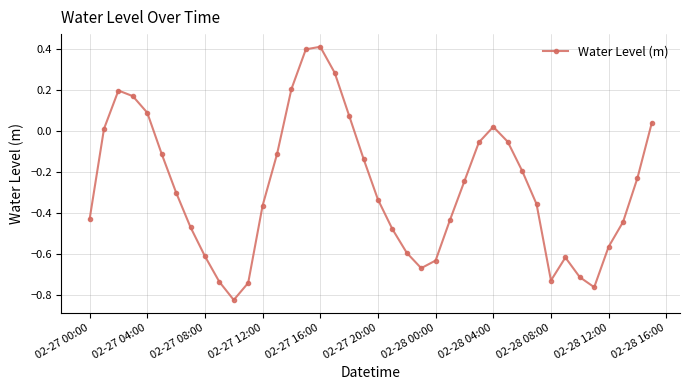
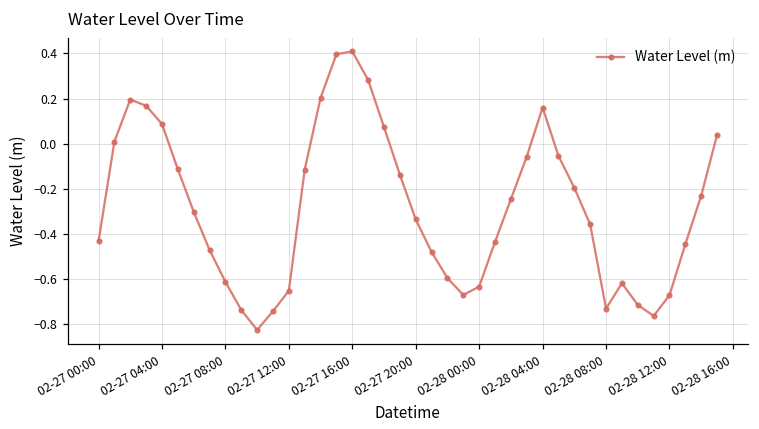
02-27 12:00: -0.37 -> -0.65
02-28 04:00: 0.02 -> 0.16
02-28 12:00: -0.57 -> -0.67
